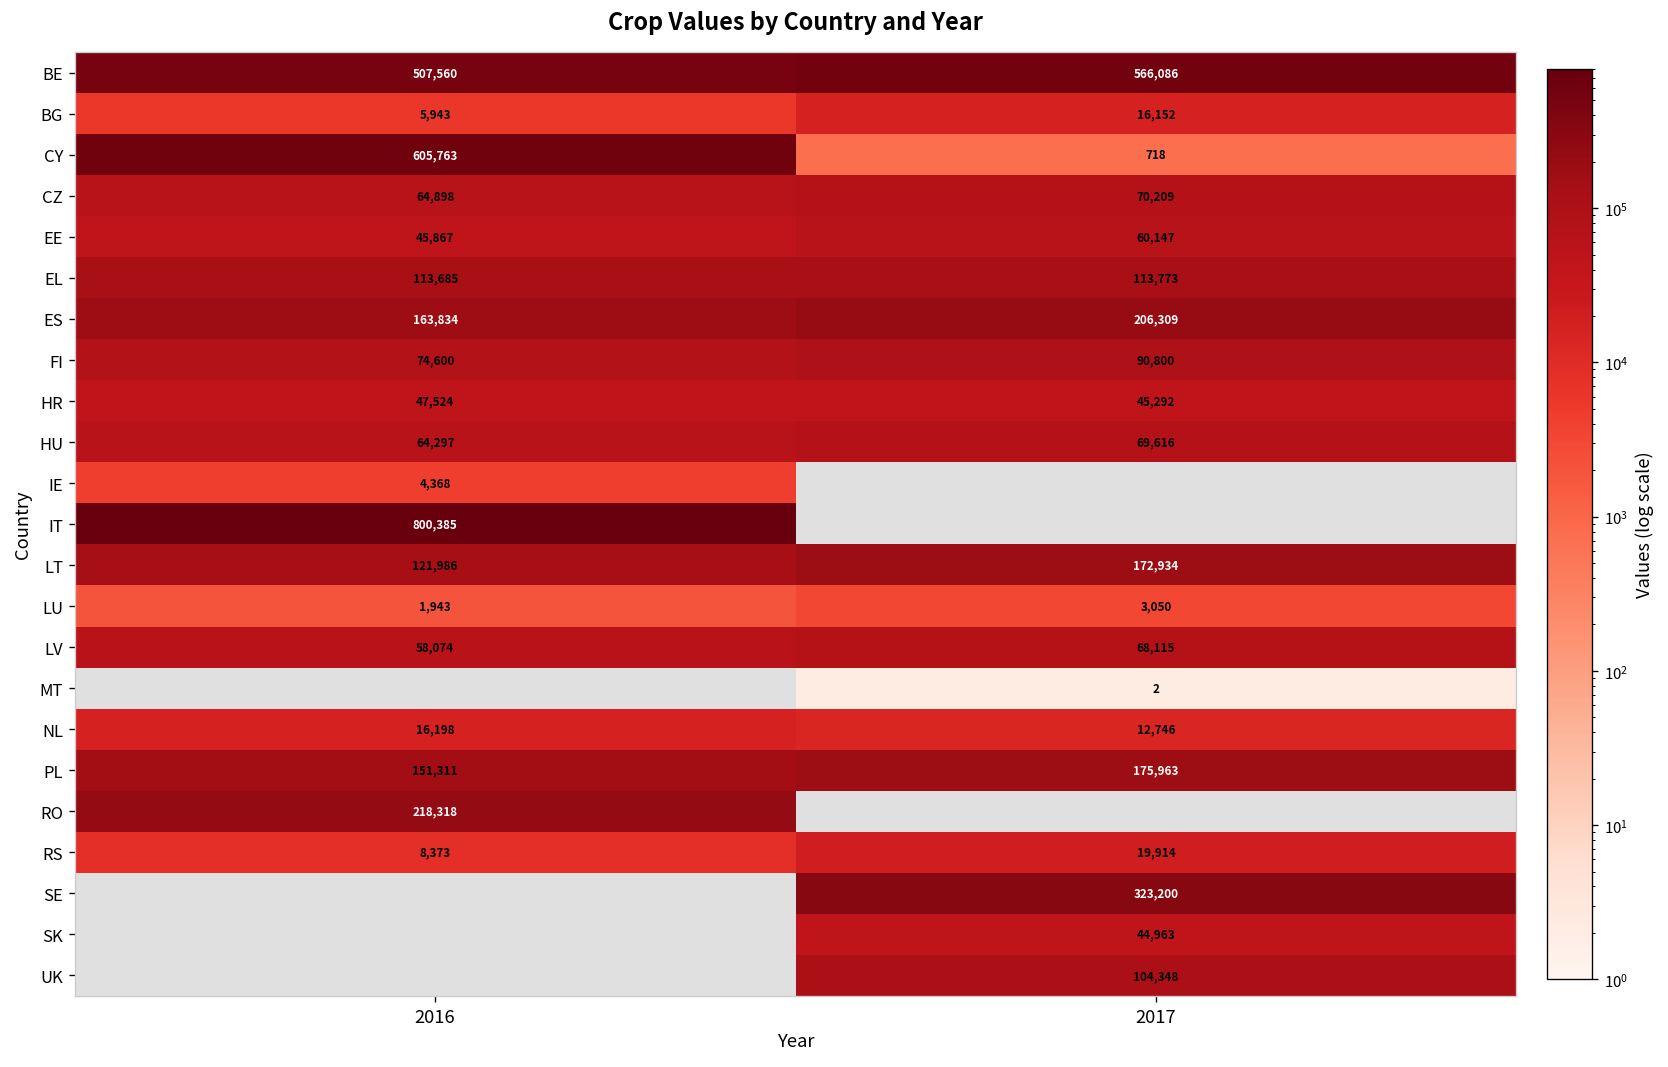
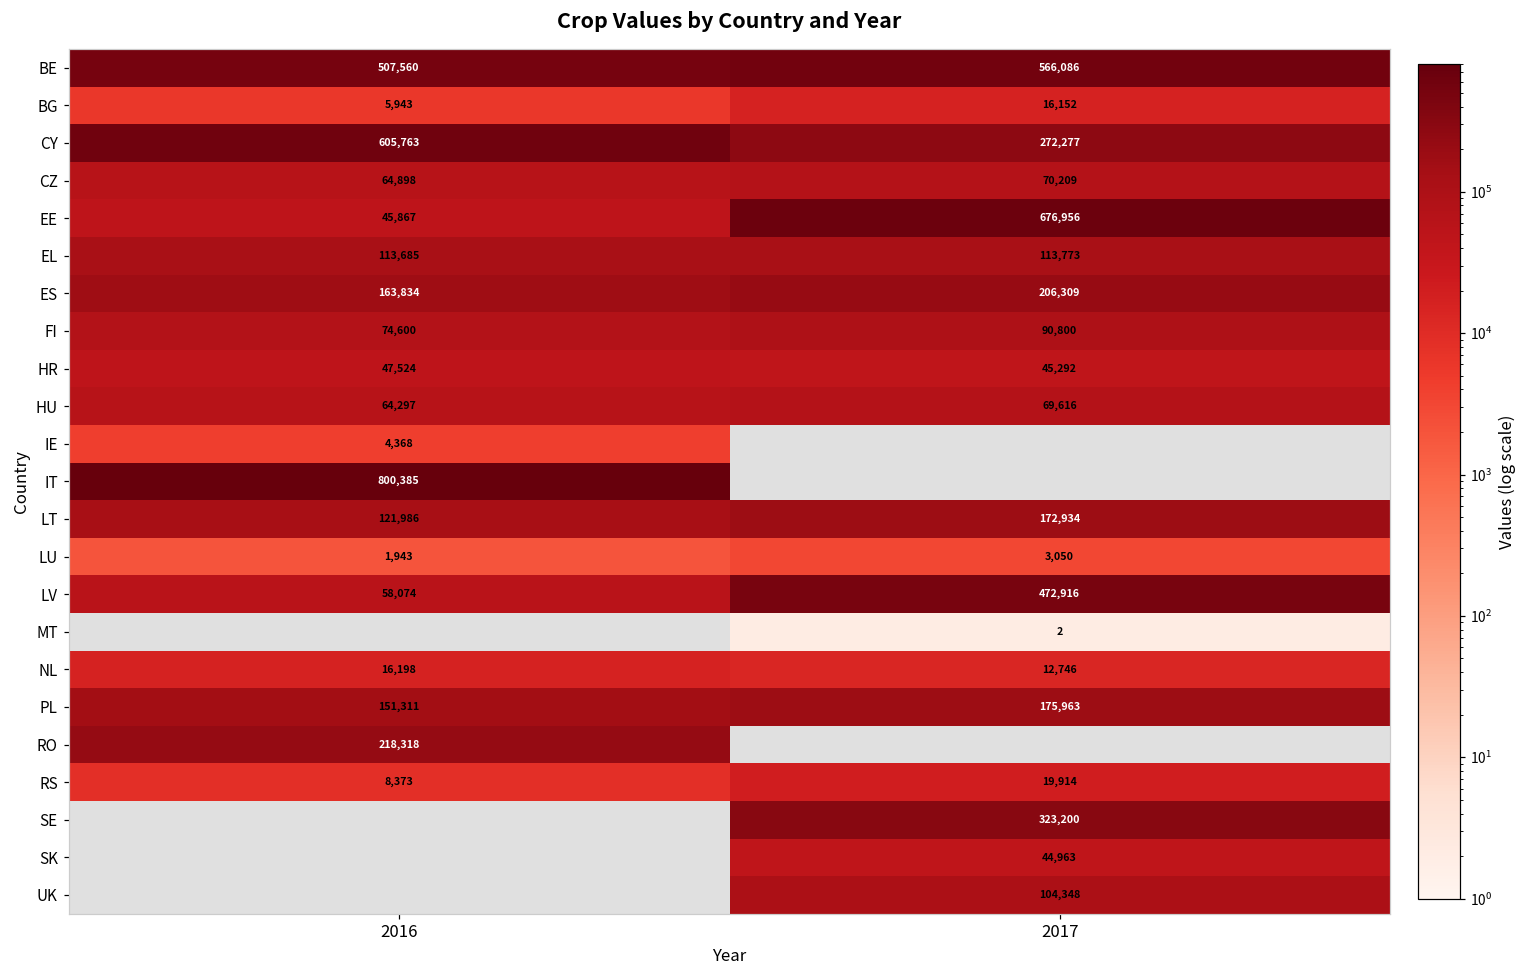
CY, 2017: 718 -> 272,277
EE, 2017: 60,147 -> 676,956
LV, 2017: 68,115 -> 472,916
